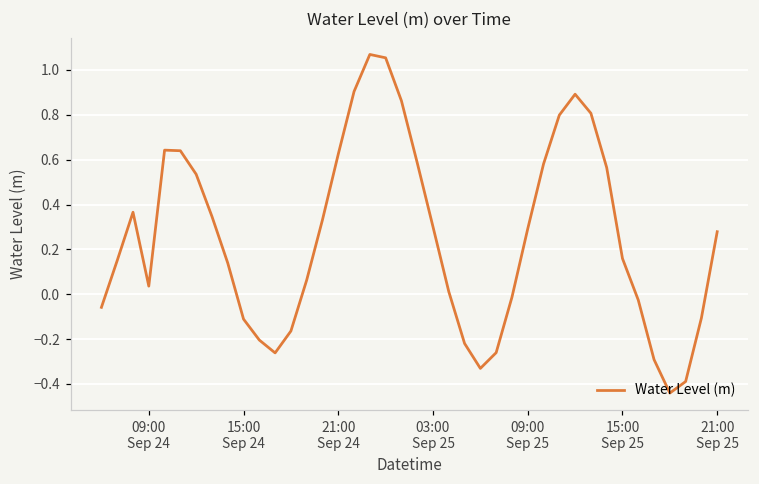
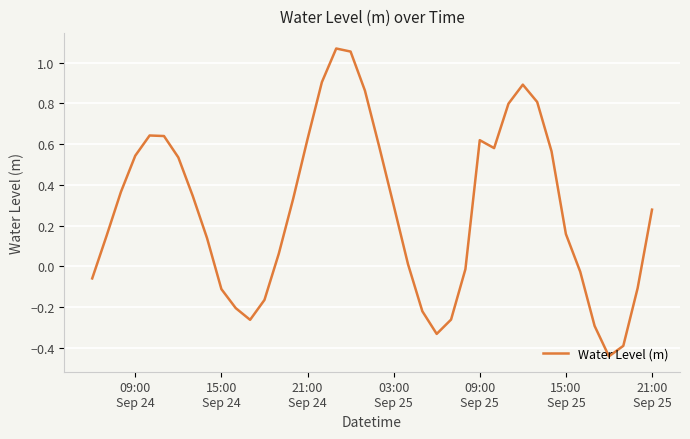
09:00 Sep 24: 0.04 -> 0.54
09:00 Sep 25: 0.29 -> 0.62
